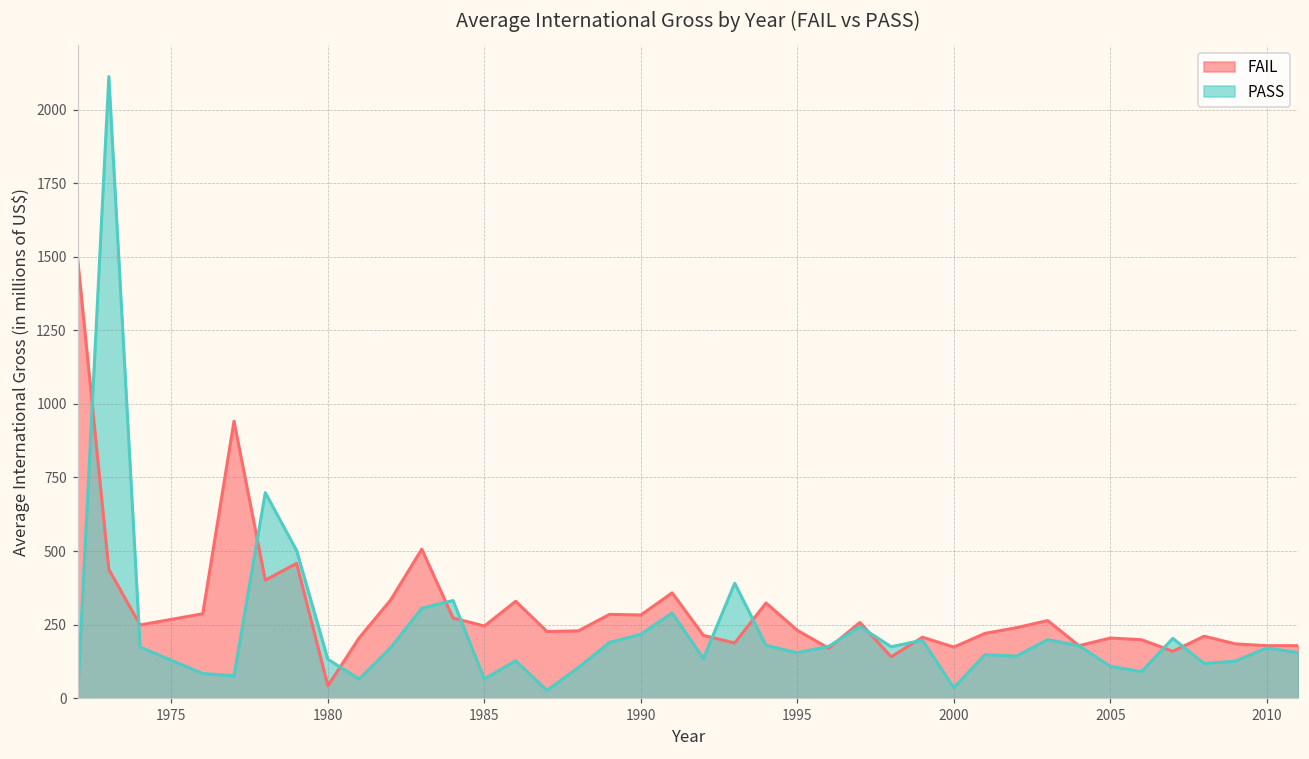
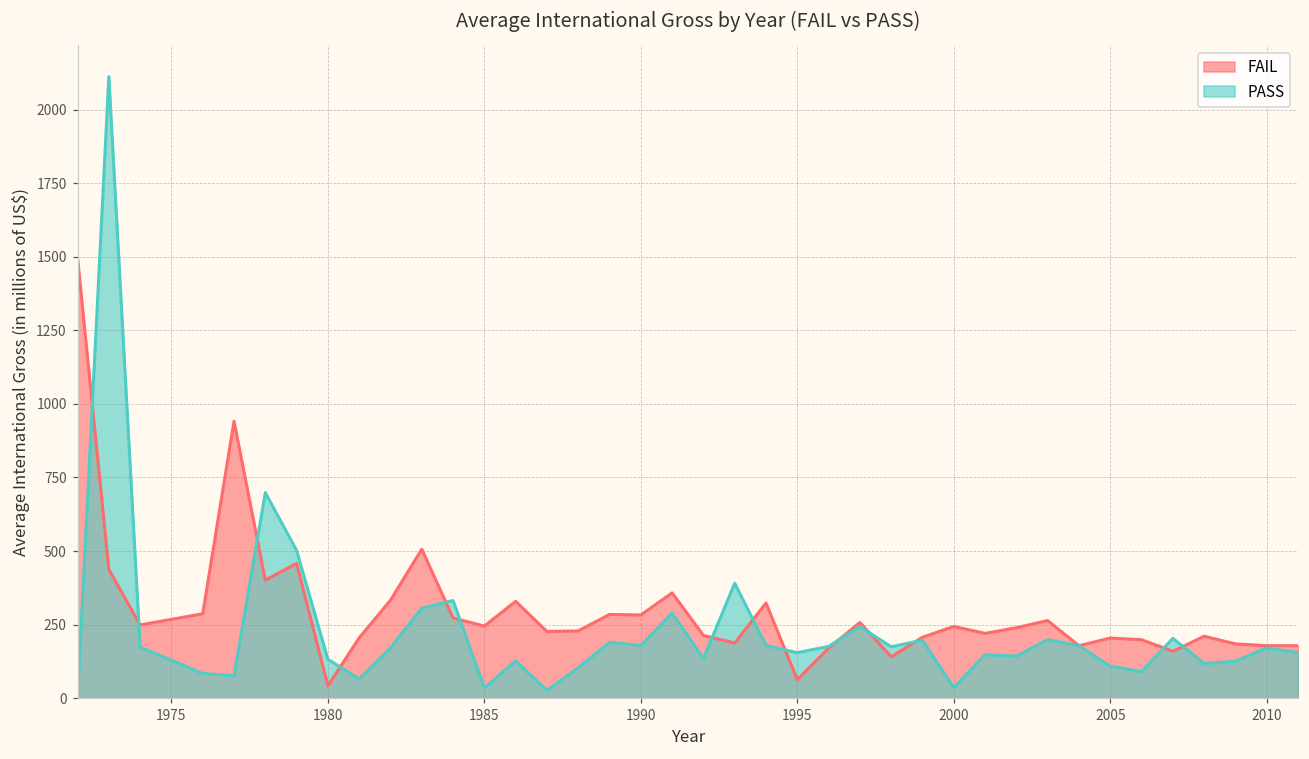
PASS, 1985: 70 -> 30
PASS, 1990: 220 -> 180
FAIL, 1995: 230 -> 60
FAIL, 2000: 170 -> 240
